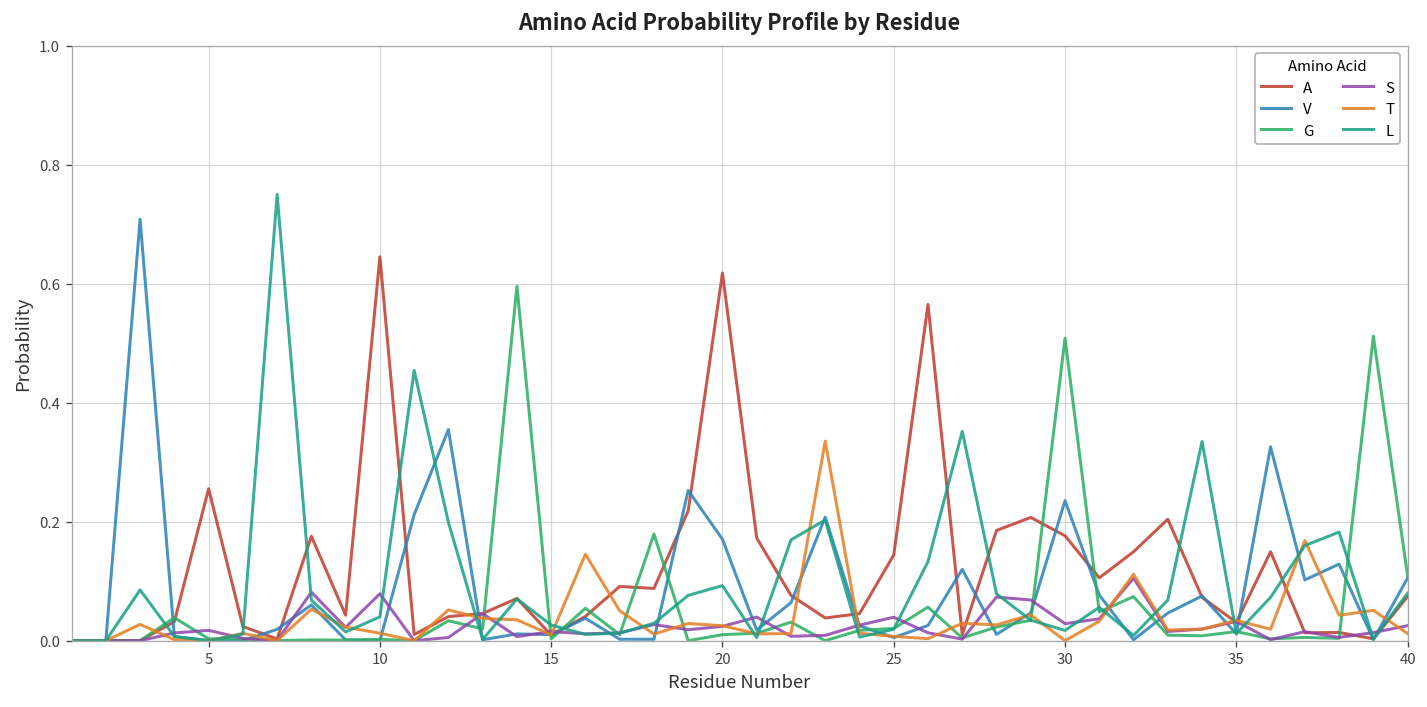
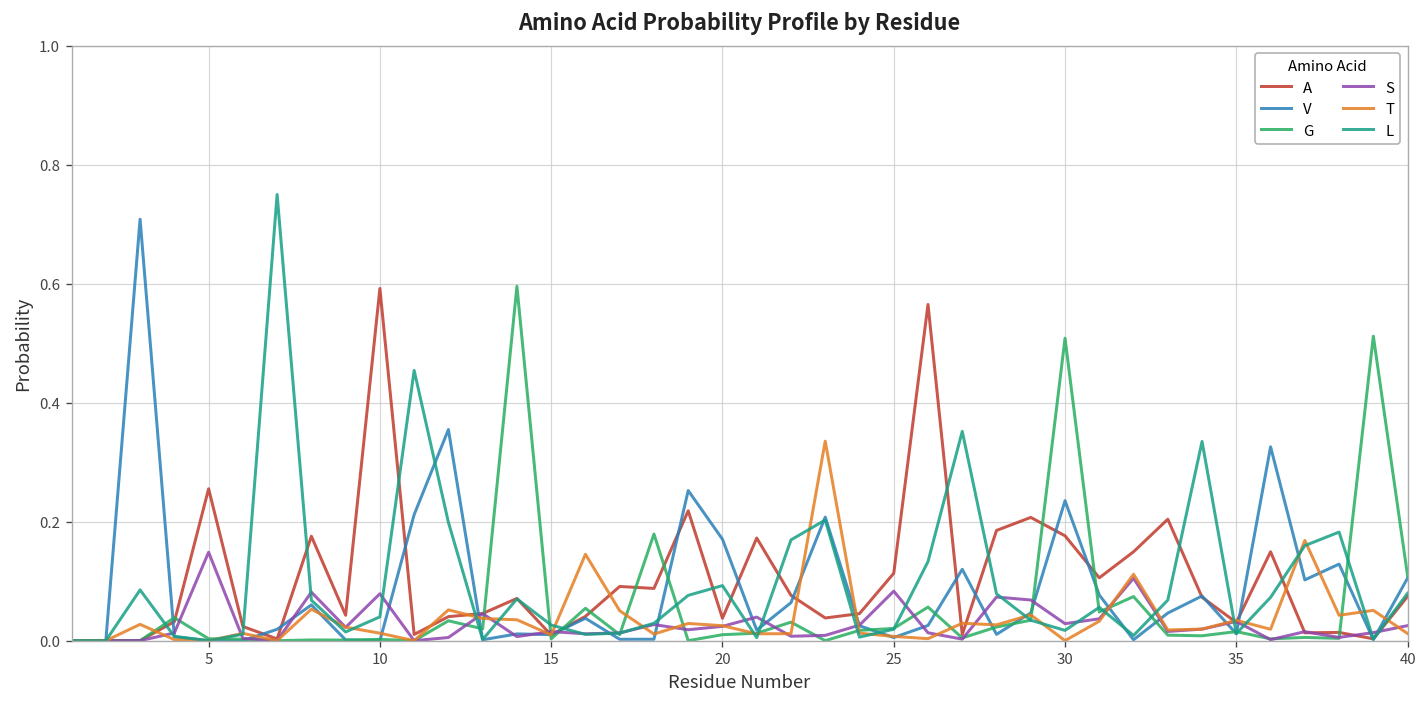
S, 5: 0.02 -> 0.15
A, 10: 0.65 -> 0.59
A, 20: 0.62 -> 0.04
A, 25: 0.14 -> 0.11
S, 25: 0.04 -> 0.08
